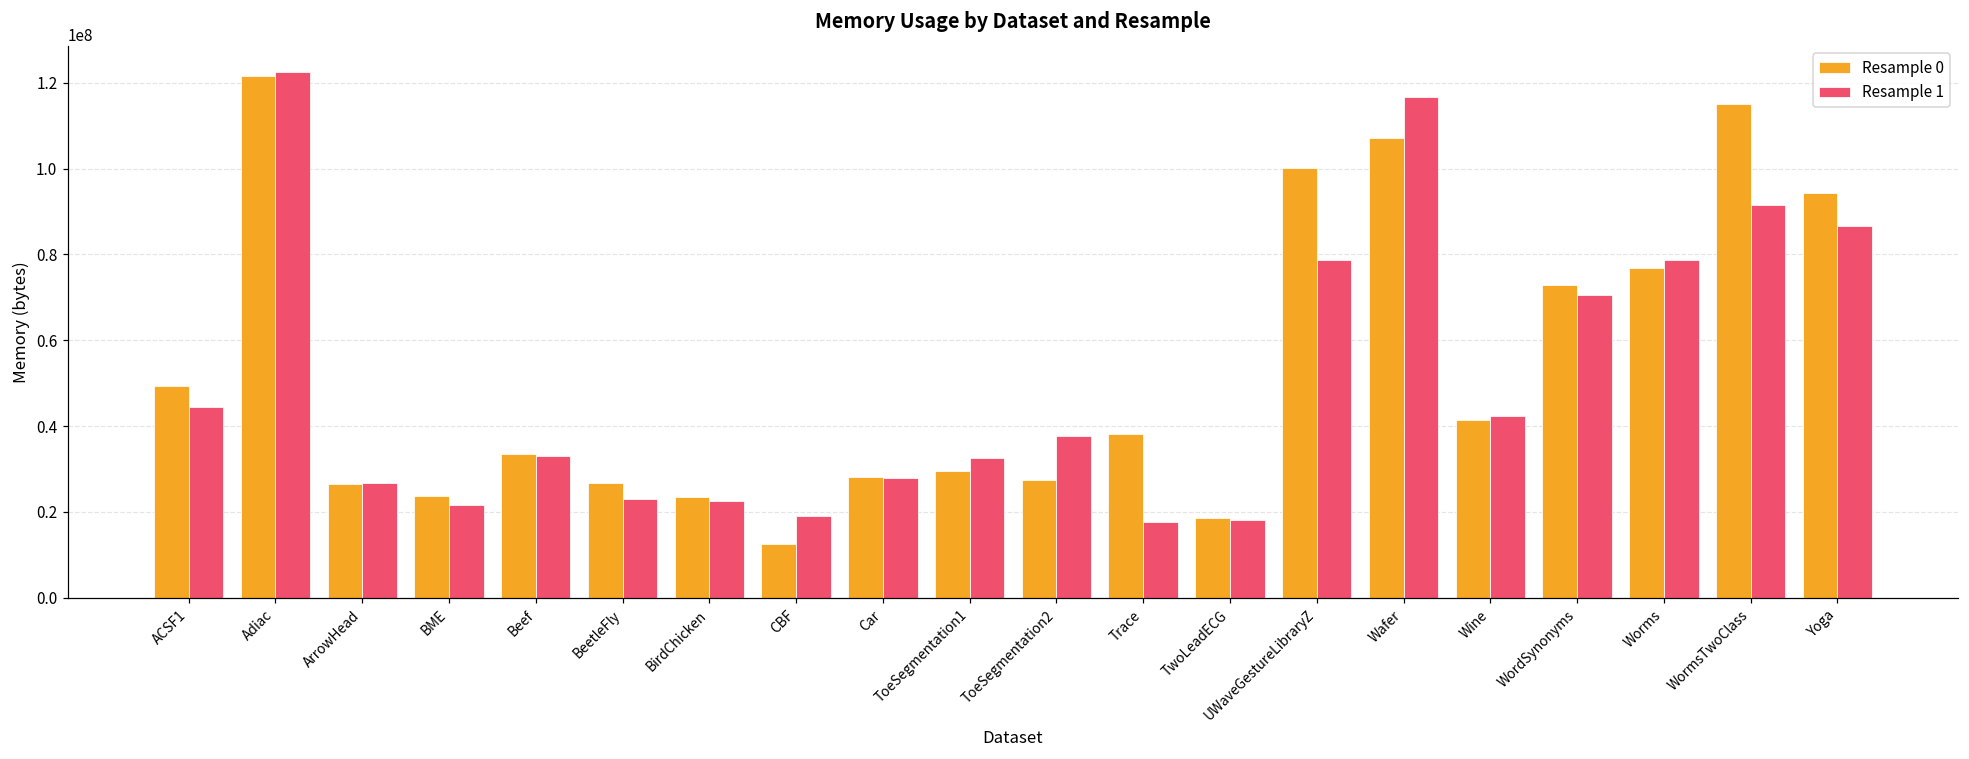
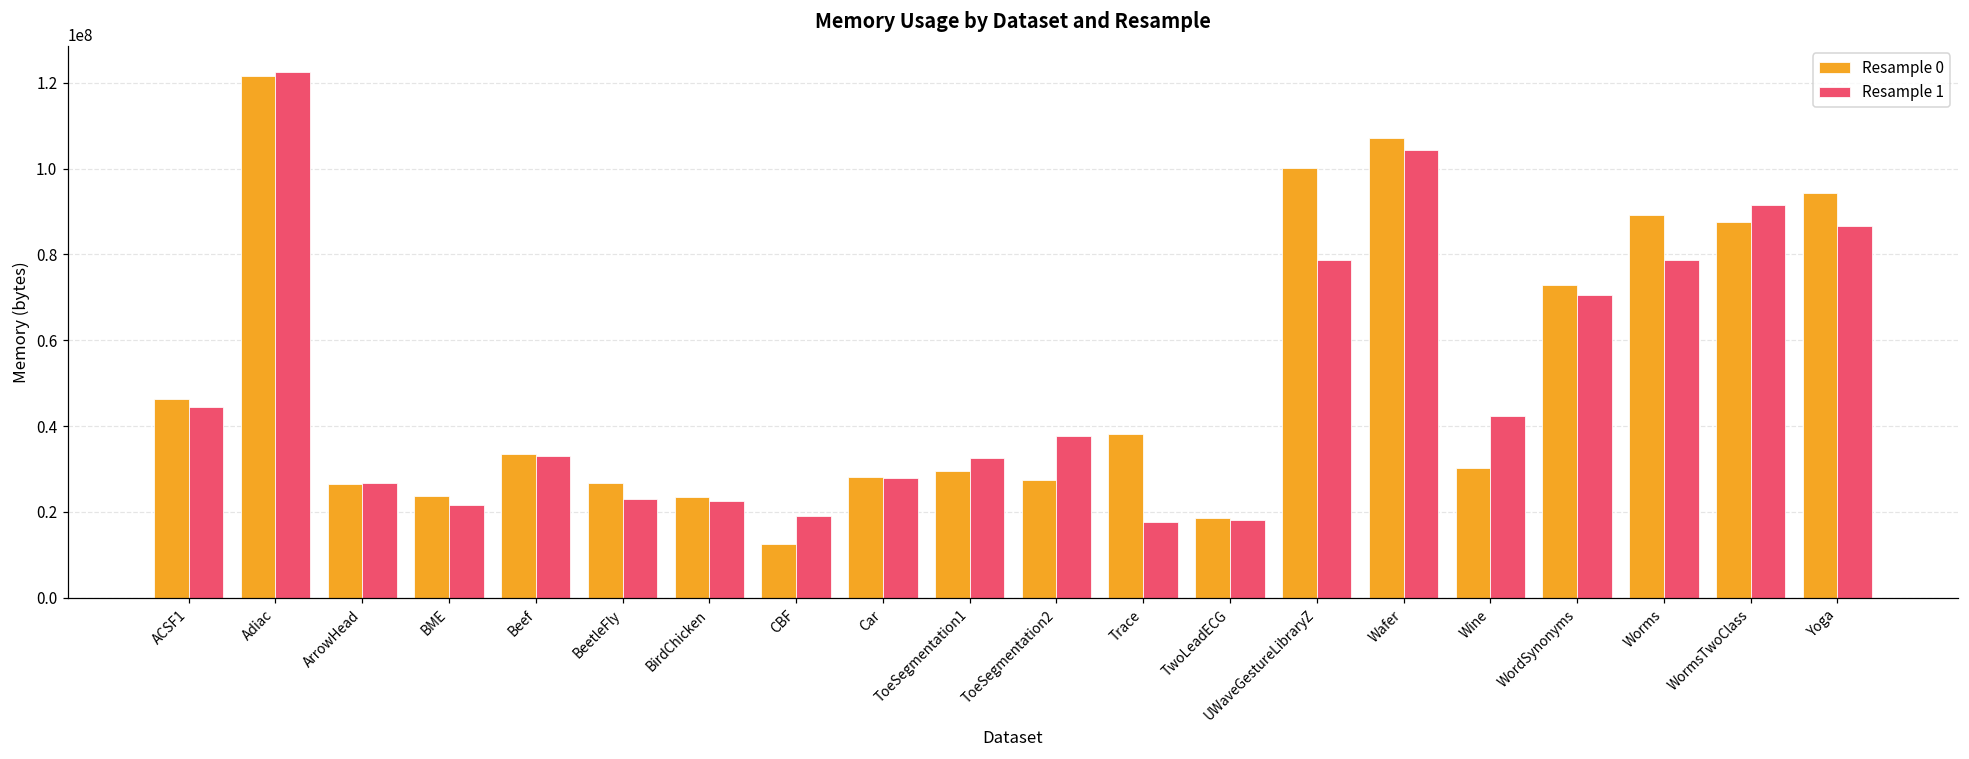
Resample 0, ACSF1: 49000000 -> 46000000
Resample 1, Wafer: 117000000 -> 104000000
Resample 0, Wine: 41000000 -> 30000000
Resample 0, Worms: 77000000 -> 89000000
Resample 0, WormsTwoClass: 115000000 -> 88000000
